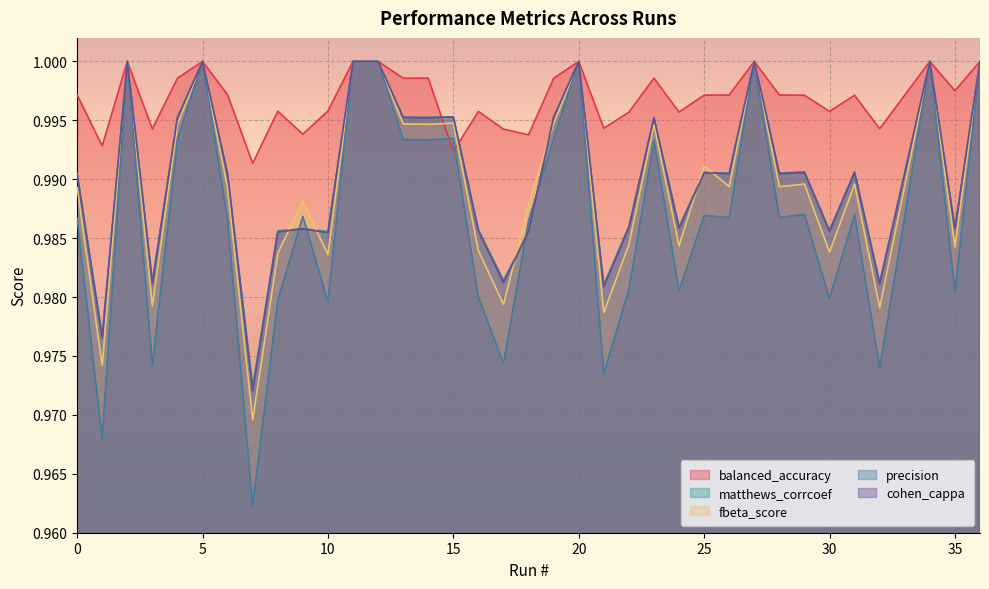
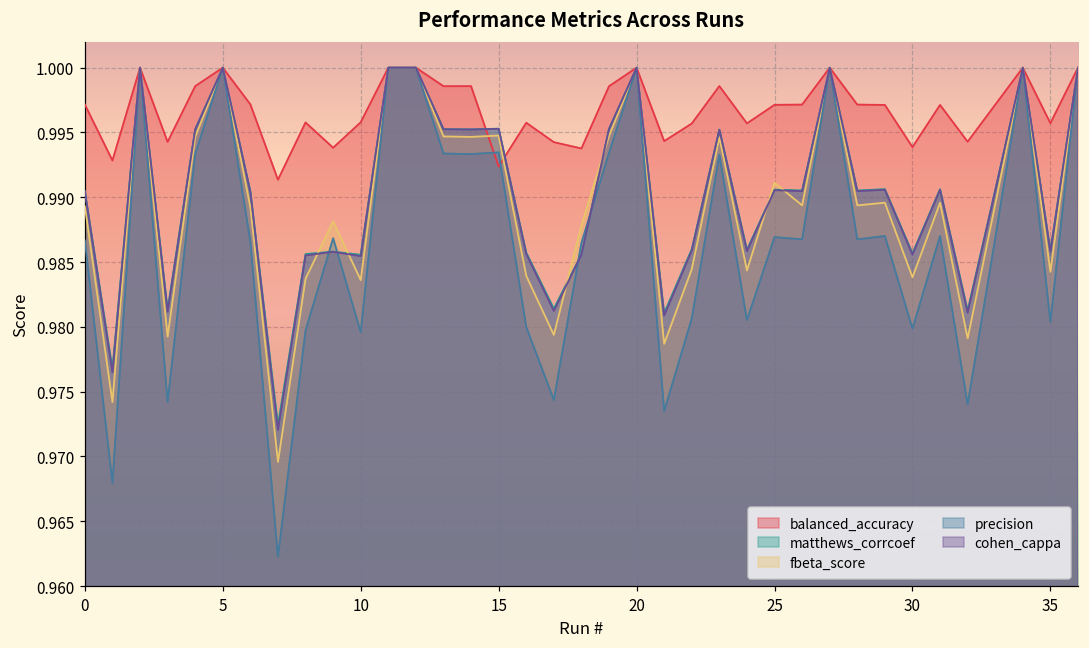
balanced_accuracy, 30: 0.9958 -> 0.9939
balanced_accuracy, 35: 0.9975 -> 0.9957
